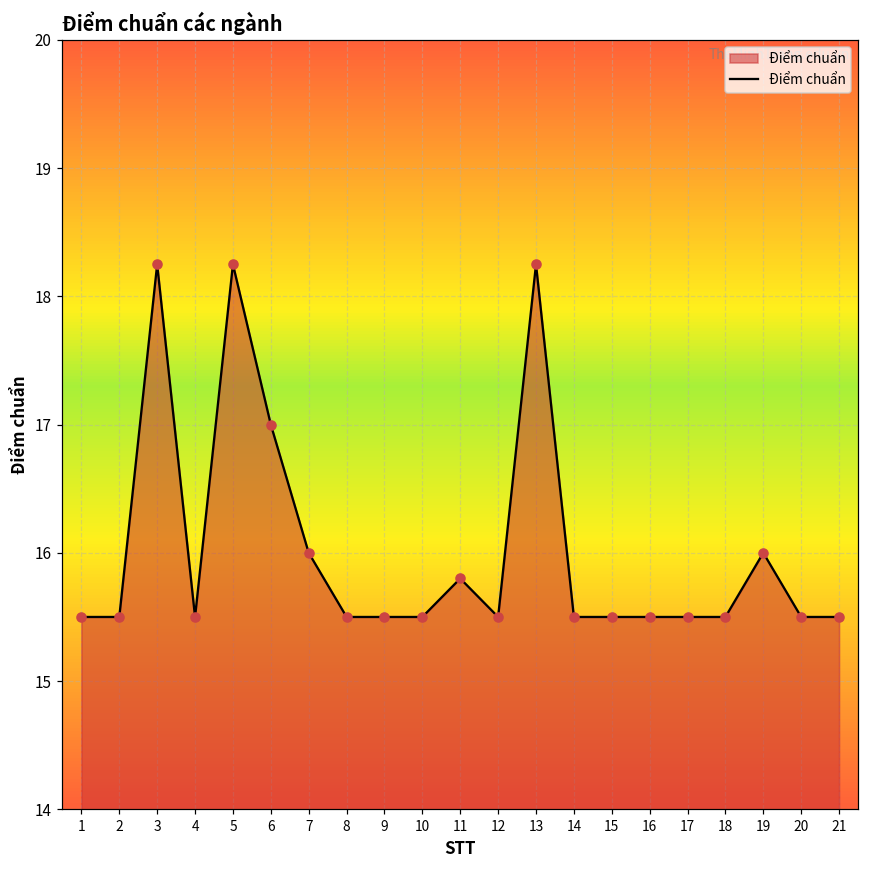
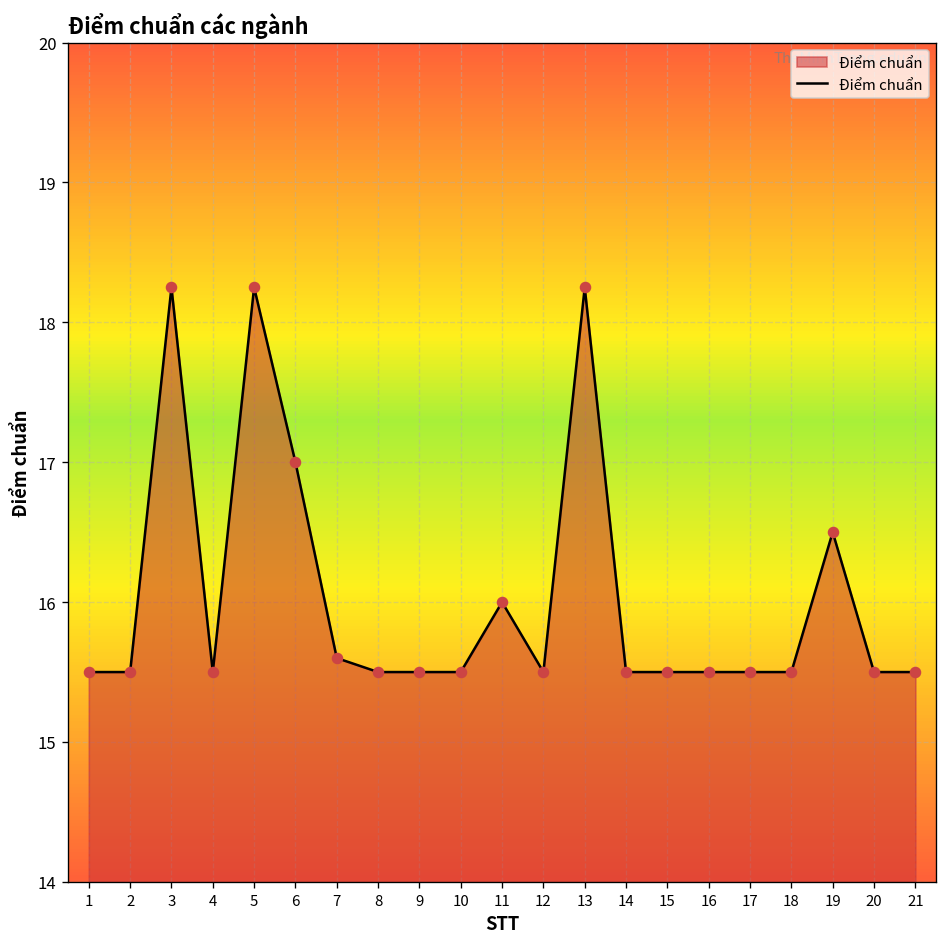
7: 16.0 -> 15.6
11: 15.8 -> 16.0
19: 16.0 -> 16.5
